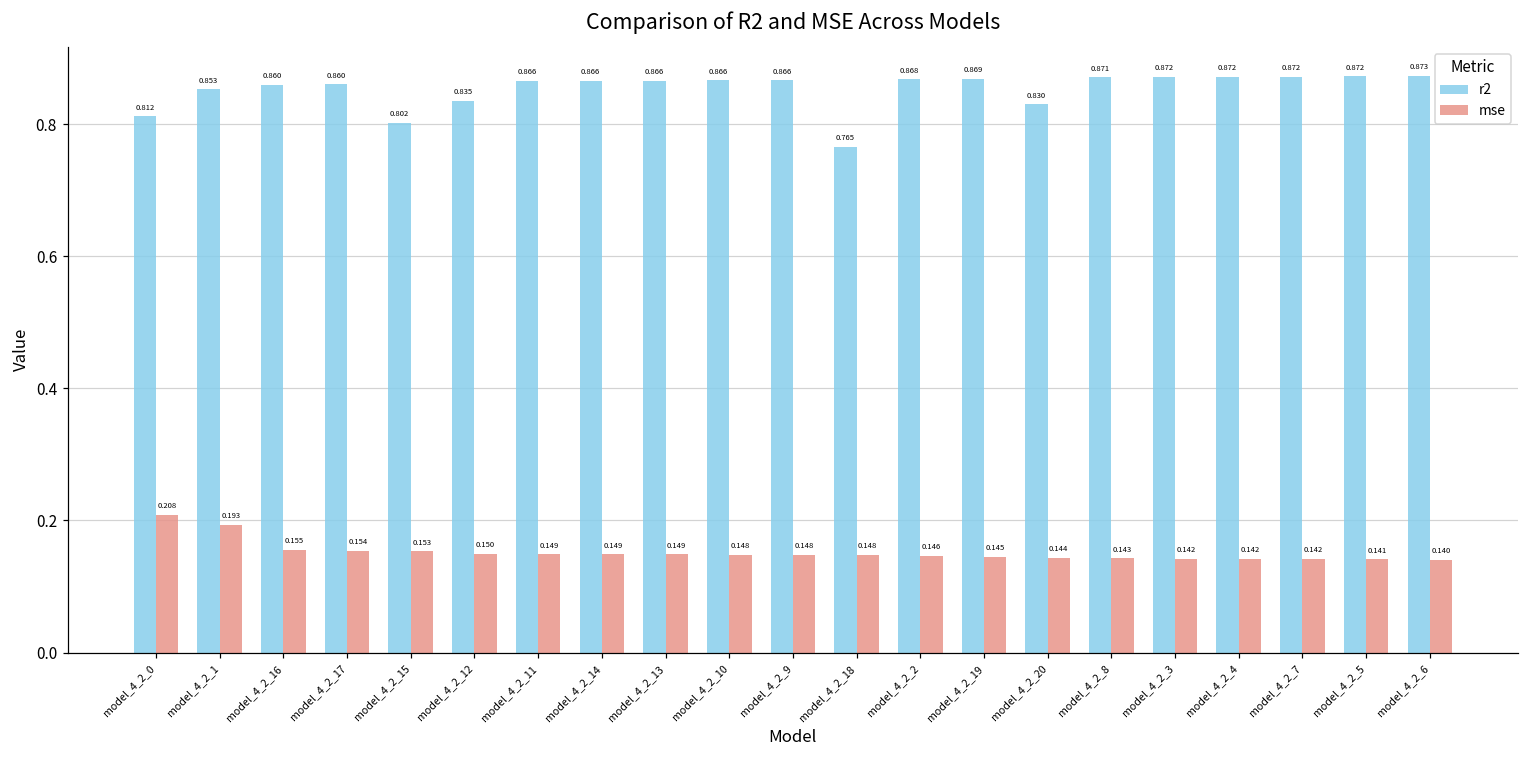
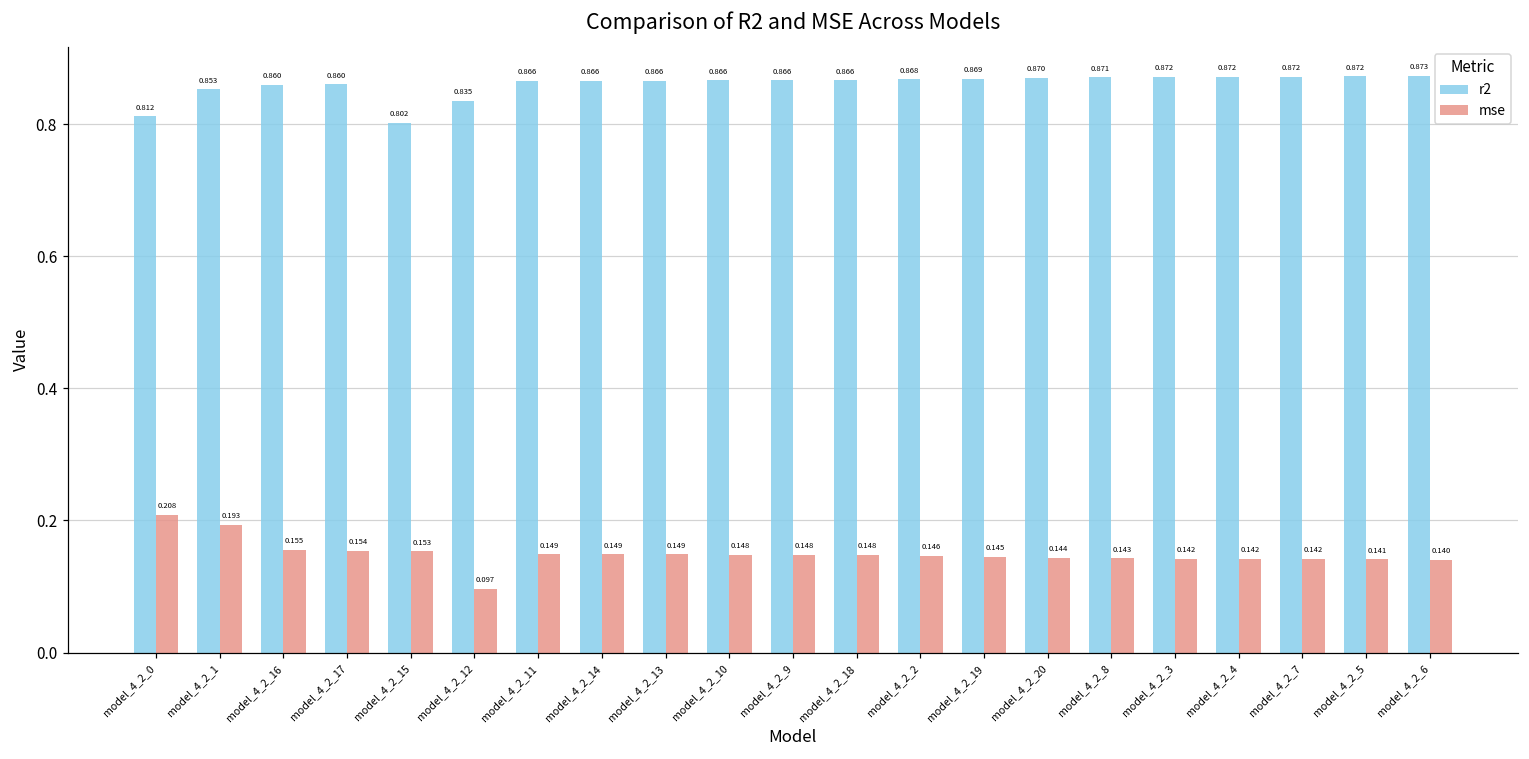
mse, model_4_2_12: 0.150 -> 0.097
r2, model_4_2_18: 0.765 -> 0.866
r2, model_4_2_20: 0.830 -> 0.870
